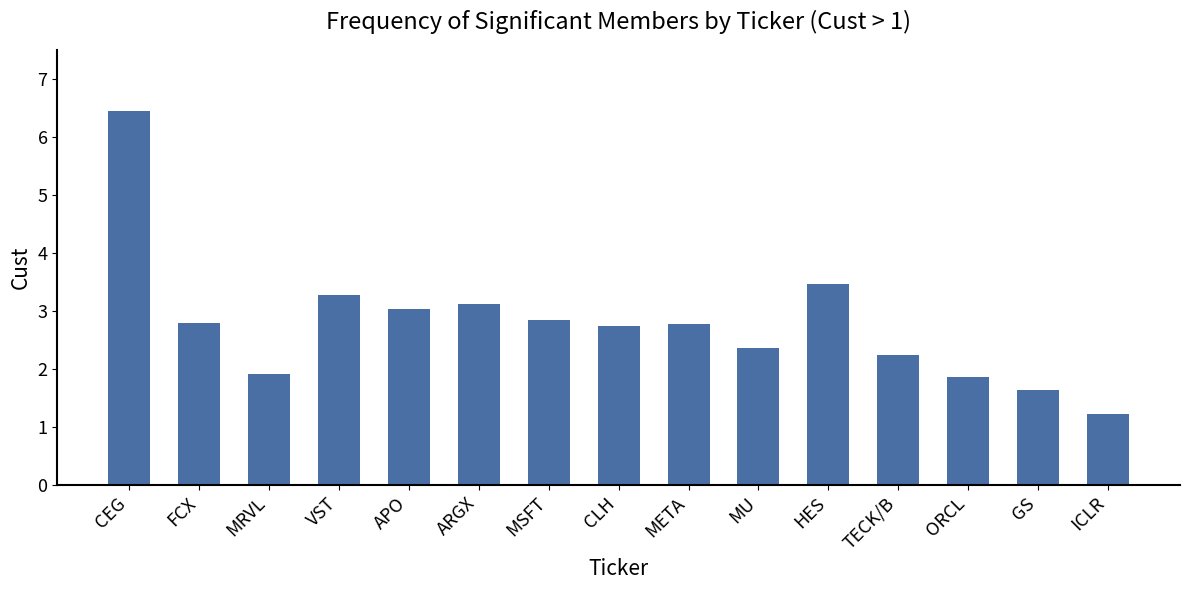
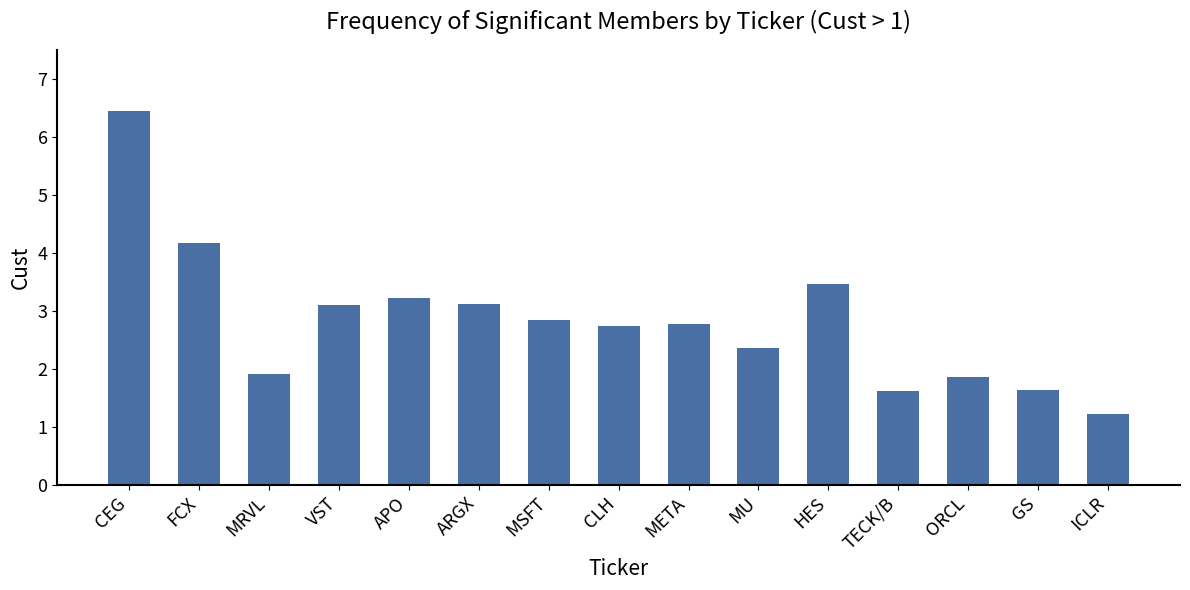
FCX: 2.8 -> 4.2
VST: 3.3 -> 3.1
APO: 3.0 -> 3.2
TECK/B: 2.2 -> 1.6
